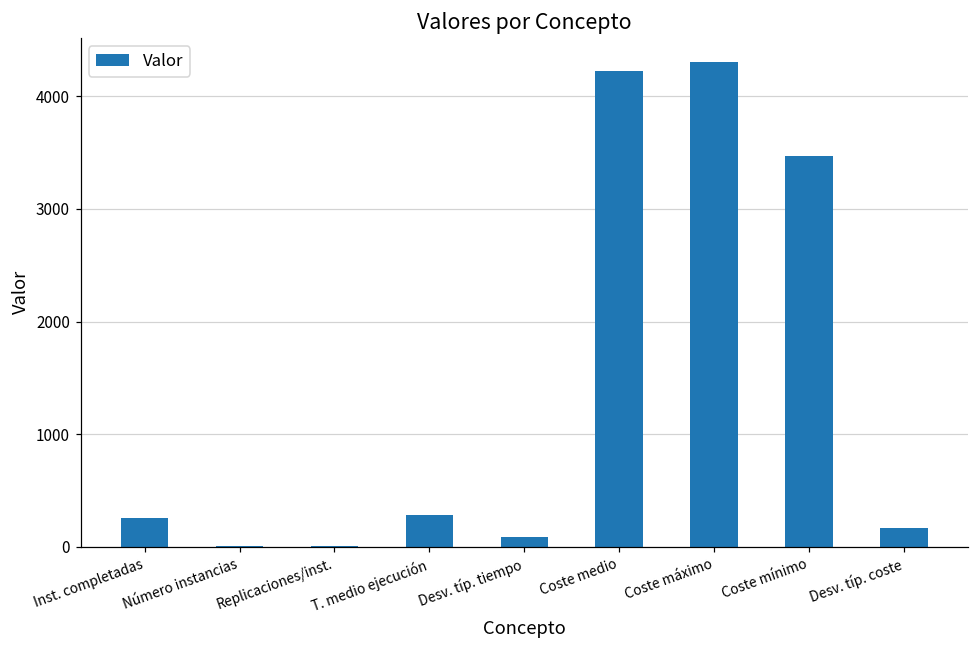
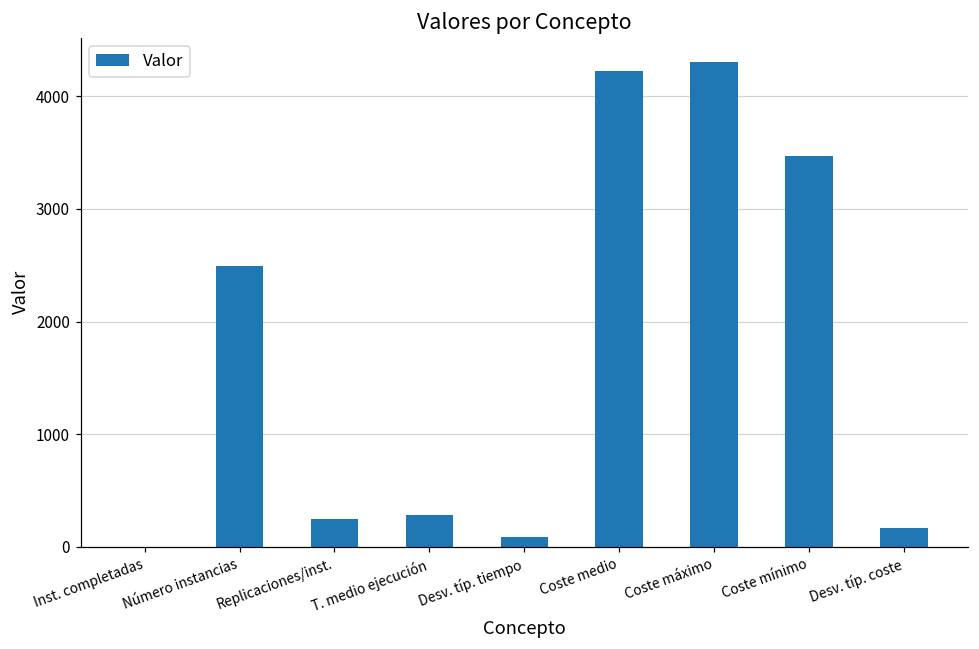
Inst. completadas: 260 -> 0
Número instancias: 10 -> 2490
Replicaciones/inst.: 10 -> 250
